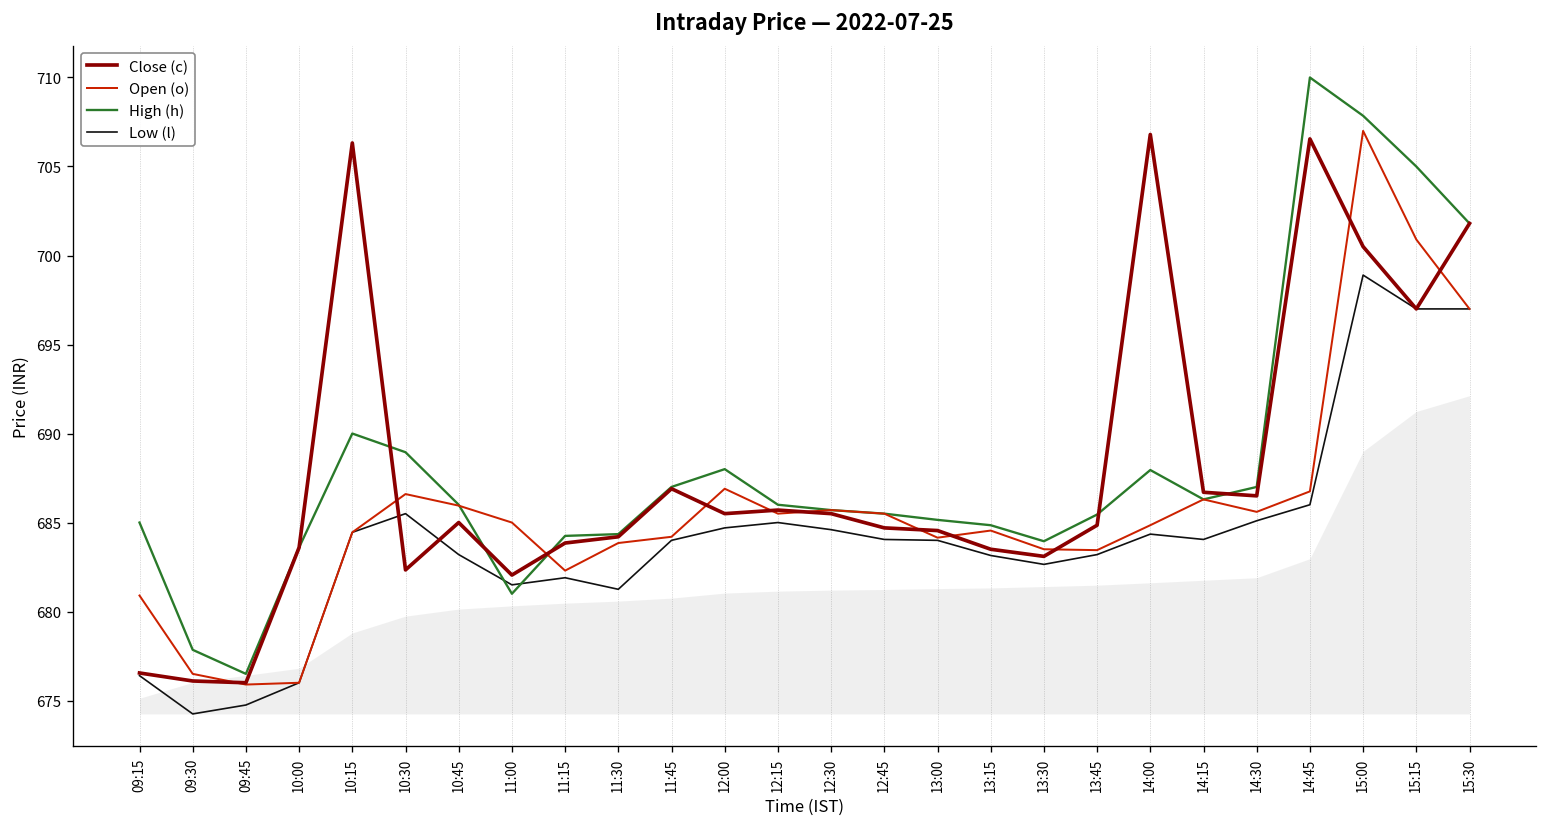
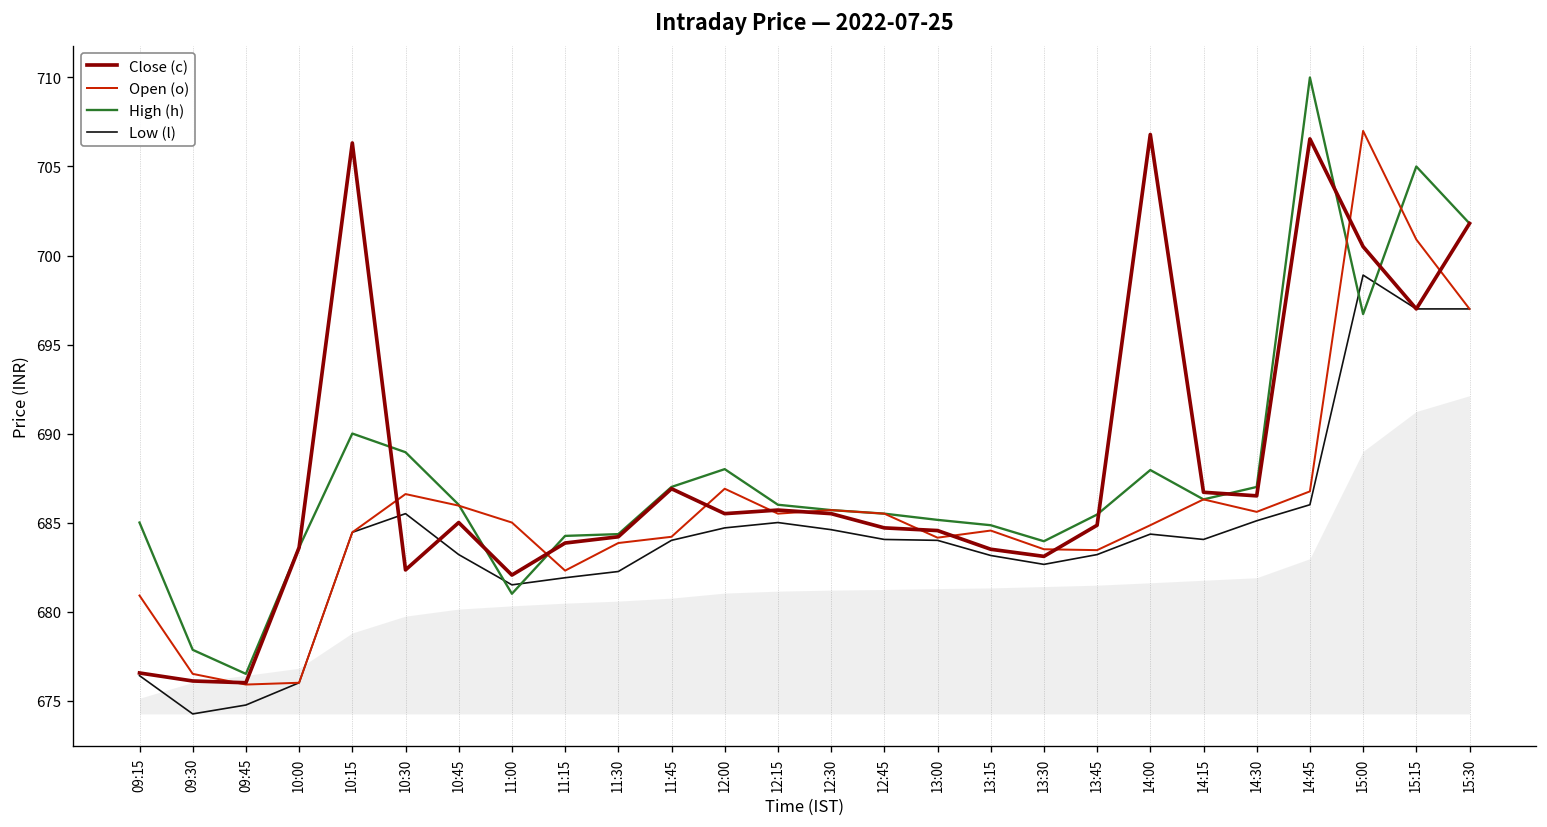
Low (l), 11:30: 681.3 -> 682.3
High (h), 15:00: 707.9 -> 696.7
